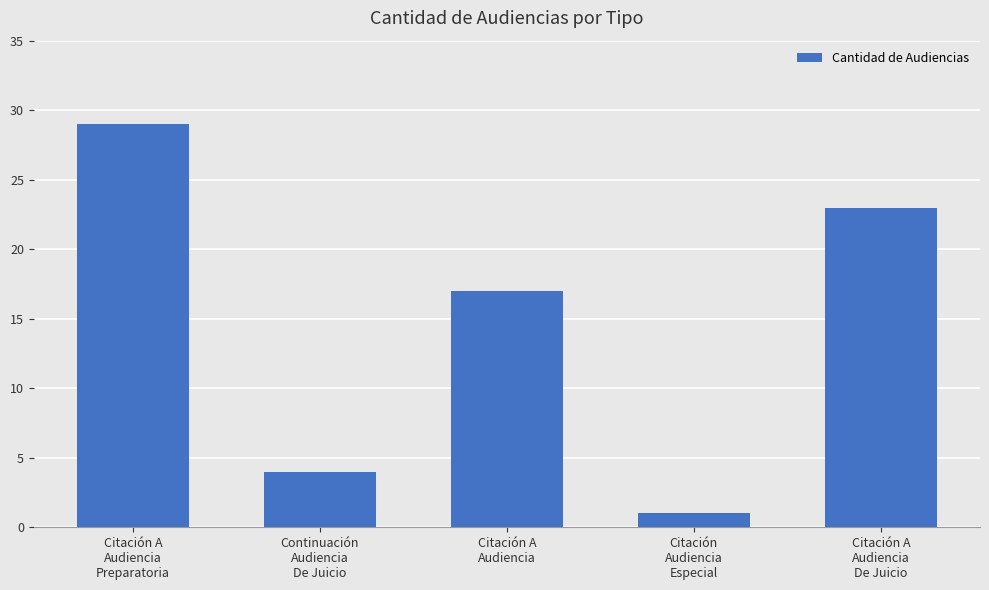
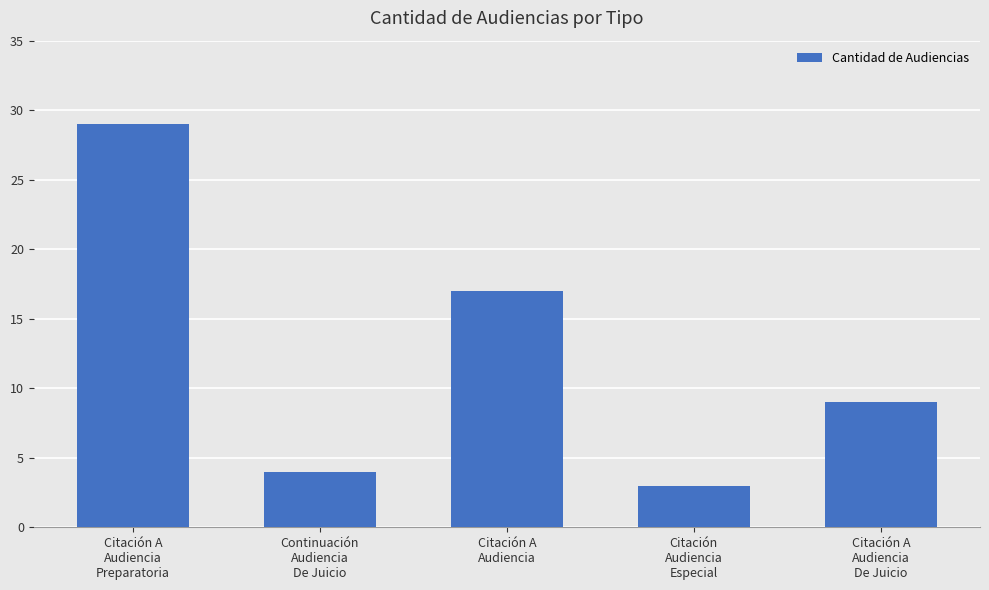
Citación Audiencia Especial: 1 -> 3
Citación A Audiencia De Juicio: 23 -> 9
